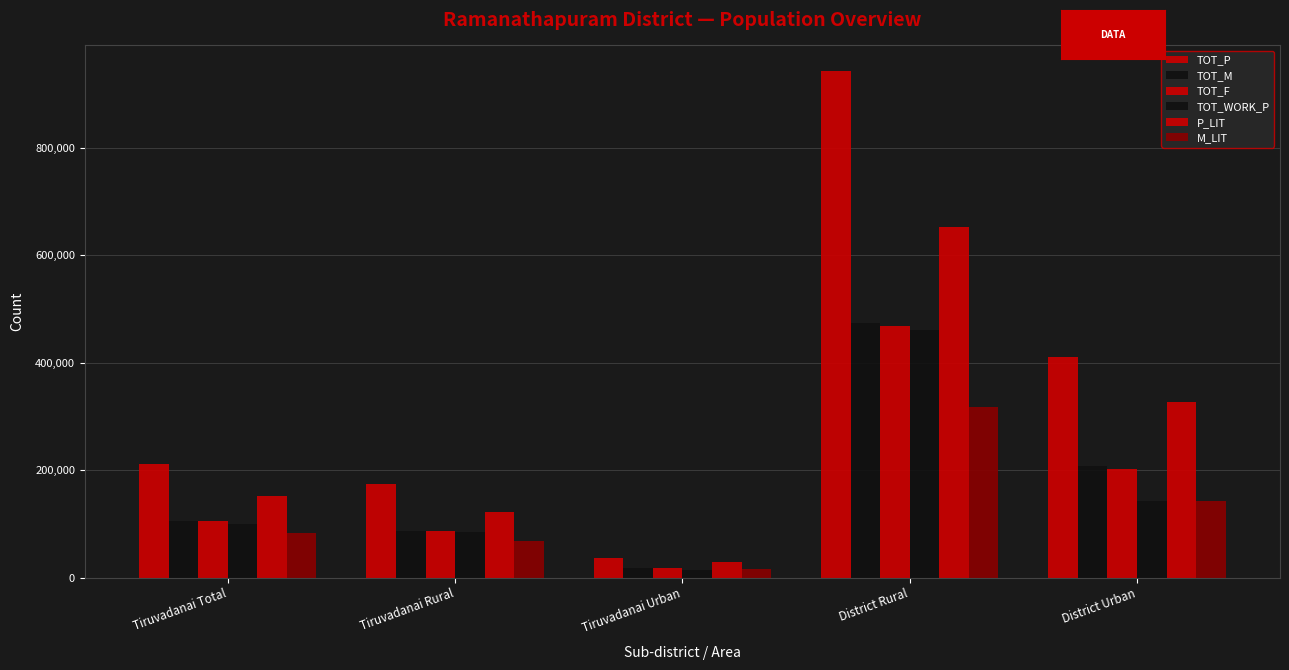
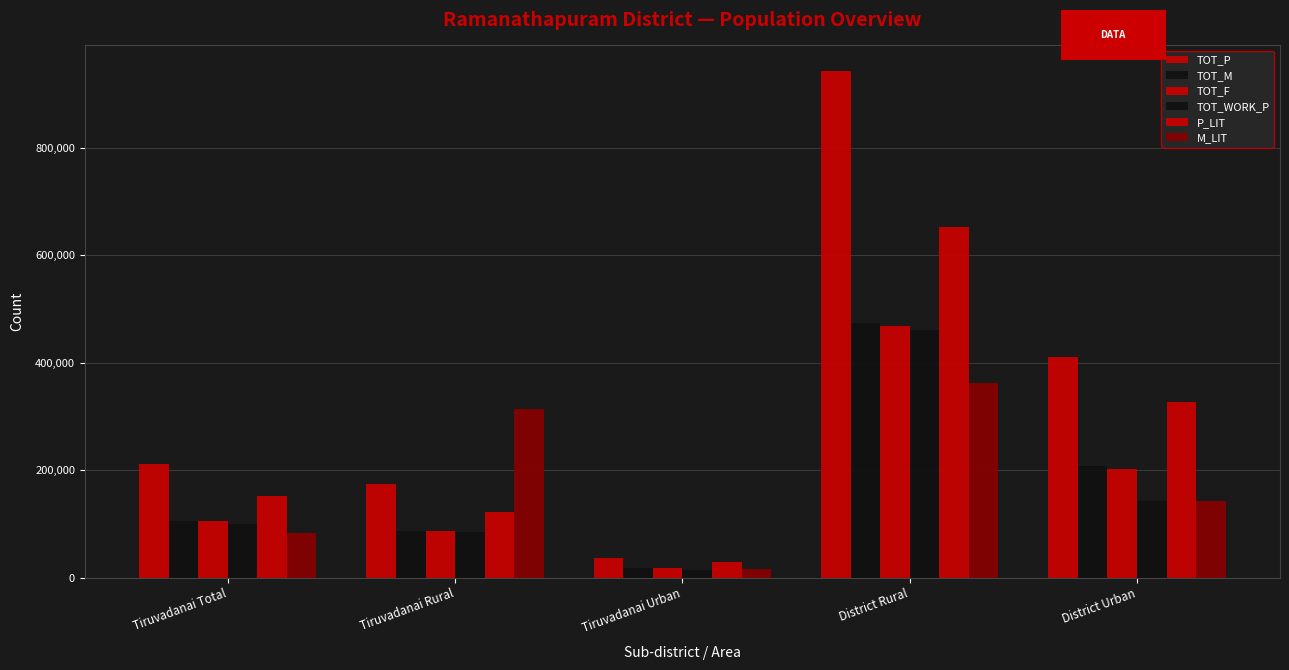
M_LIT, Tiruvadanai Rural: 70,000 -> 310,000
M_LIT, District Rural: 320,000 -> 360,000
